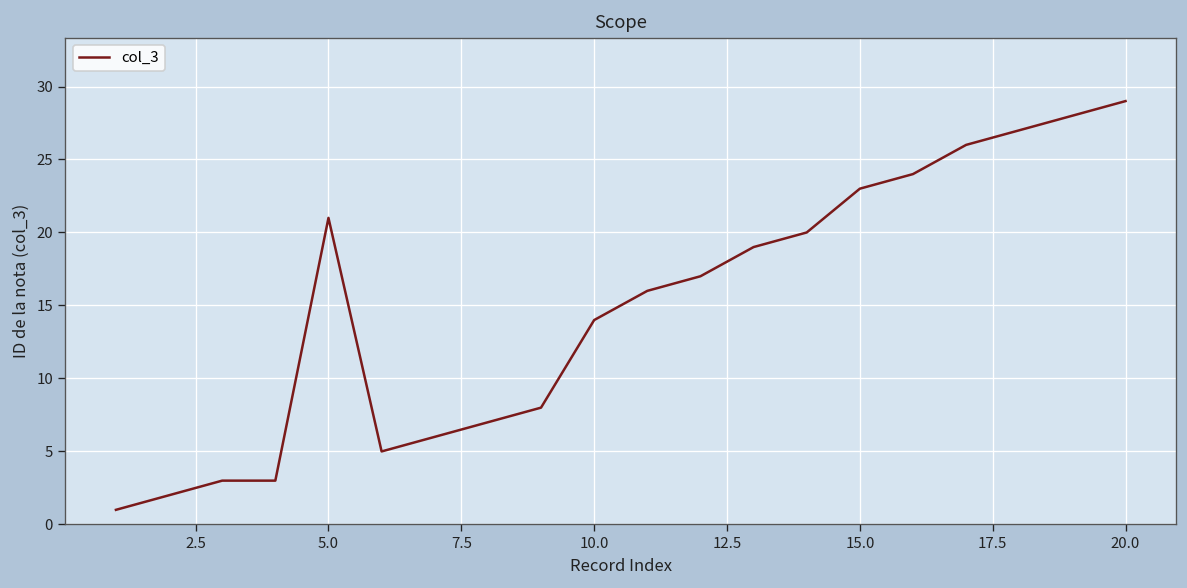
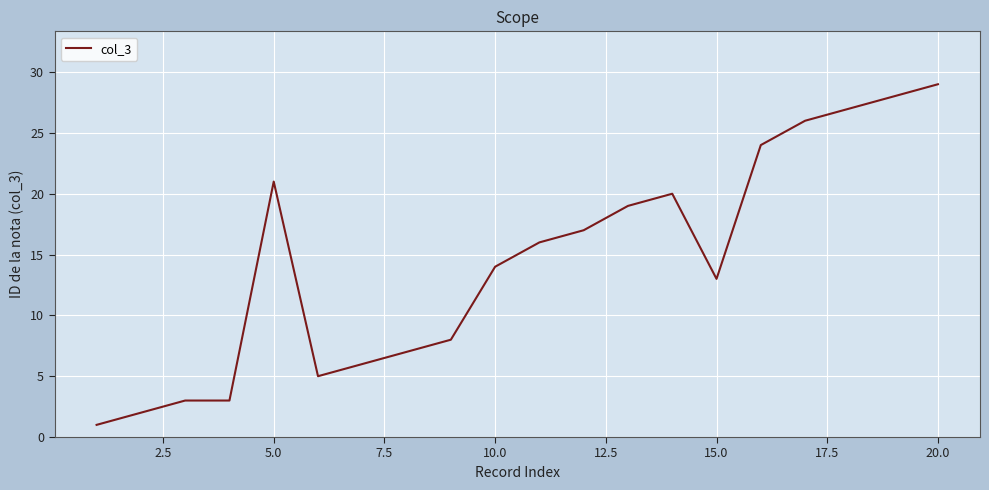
15.0: 23 -> 13
